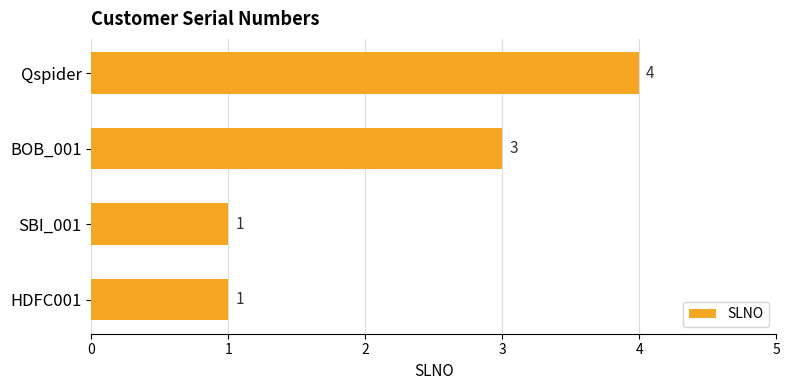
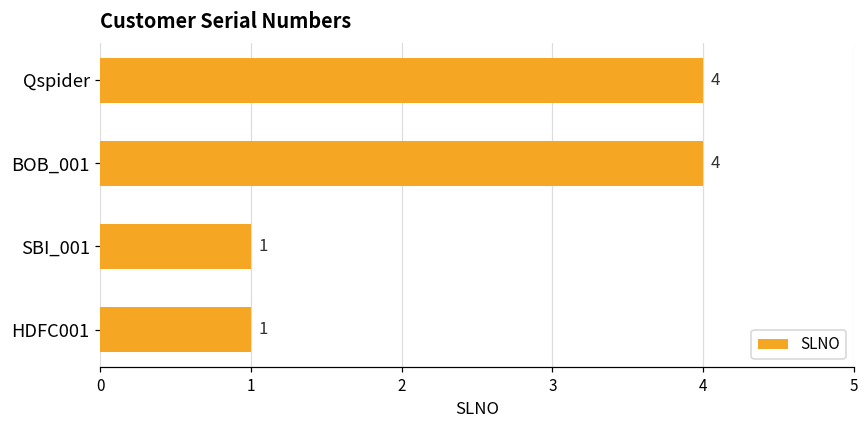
BOB_001: 3 -> 4
